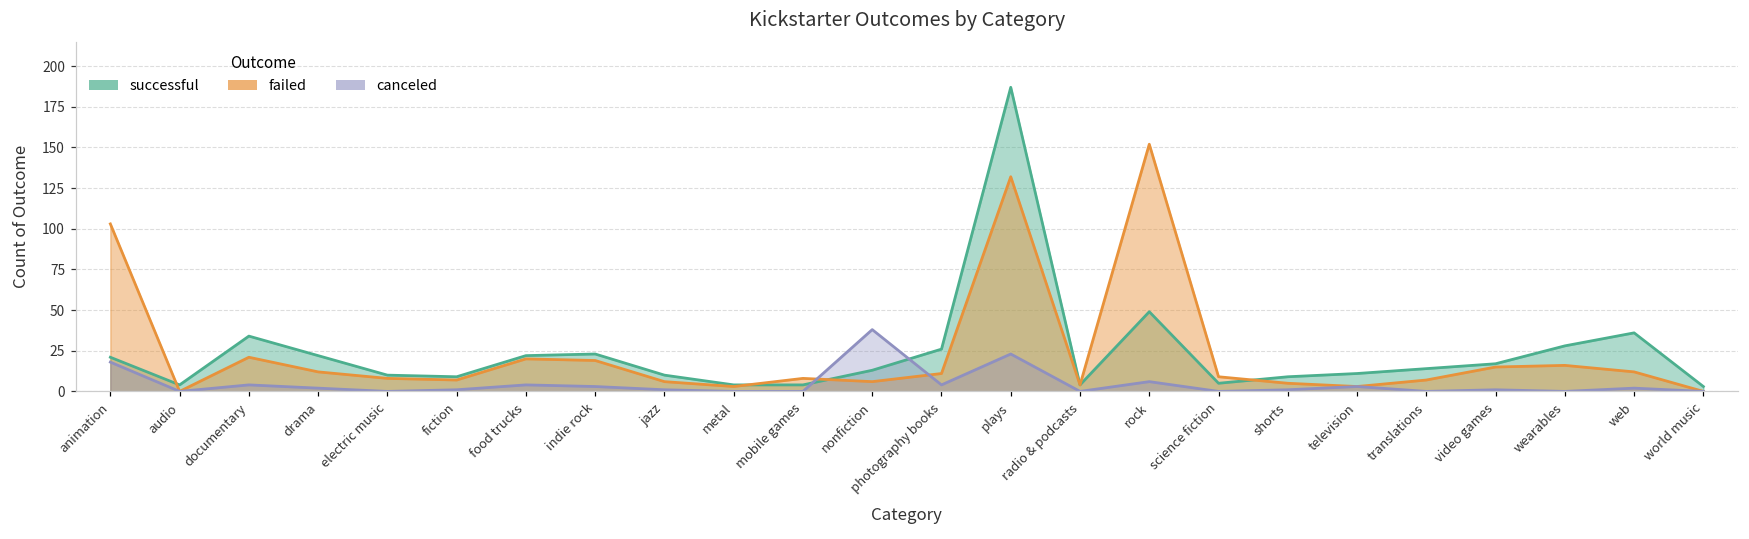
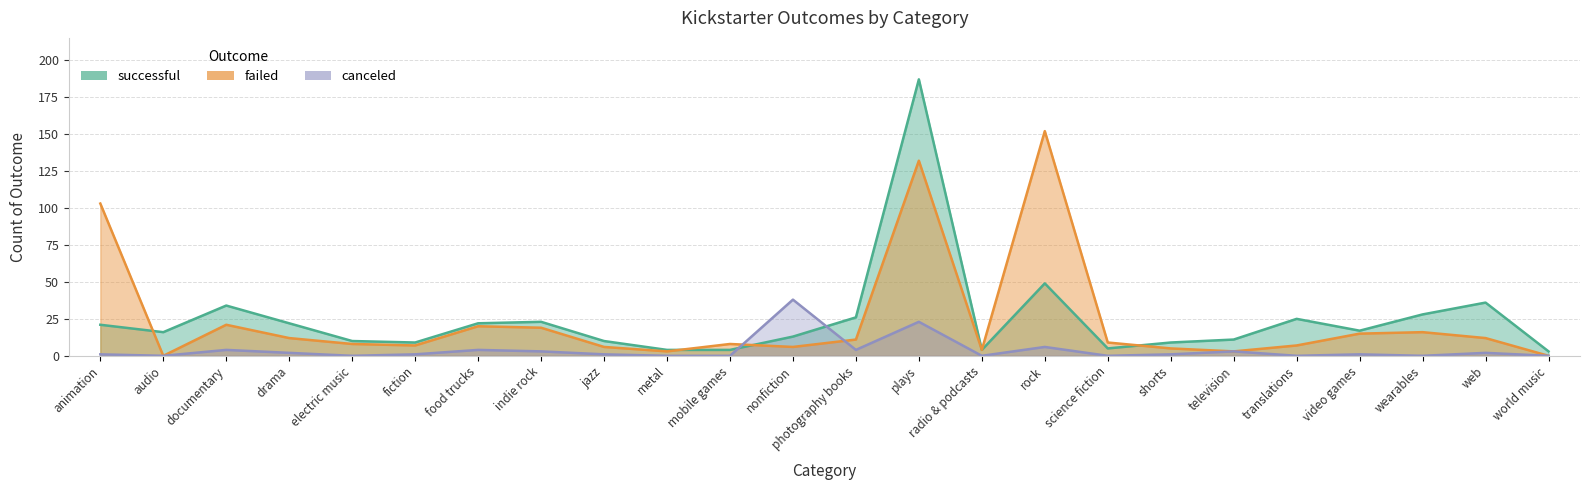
canceled, animation: 18 -> 1
successful, audio: 4 -> 16
successful, translations: 14 -> 25
